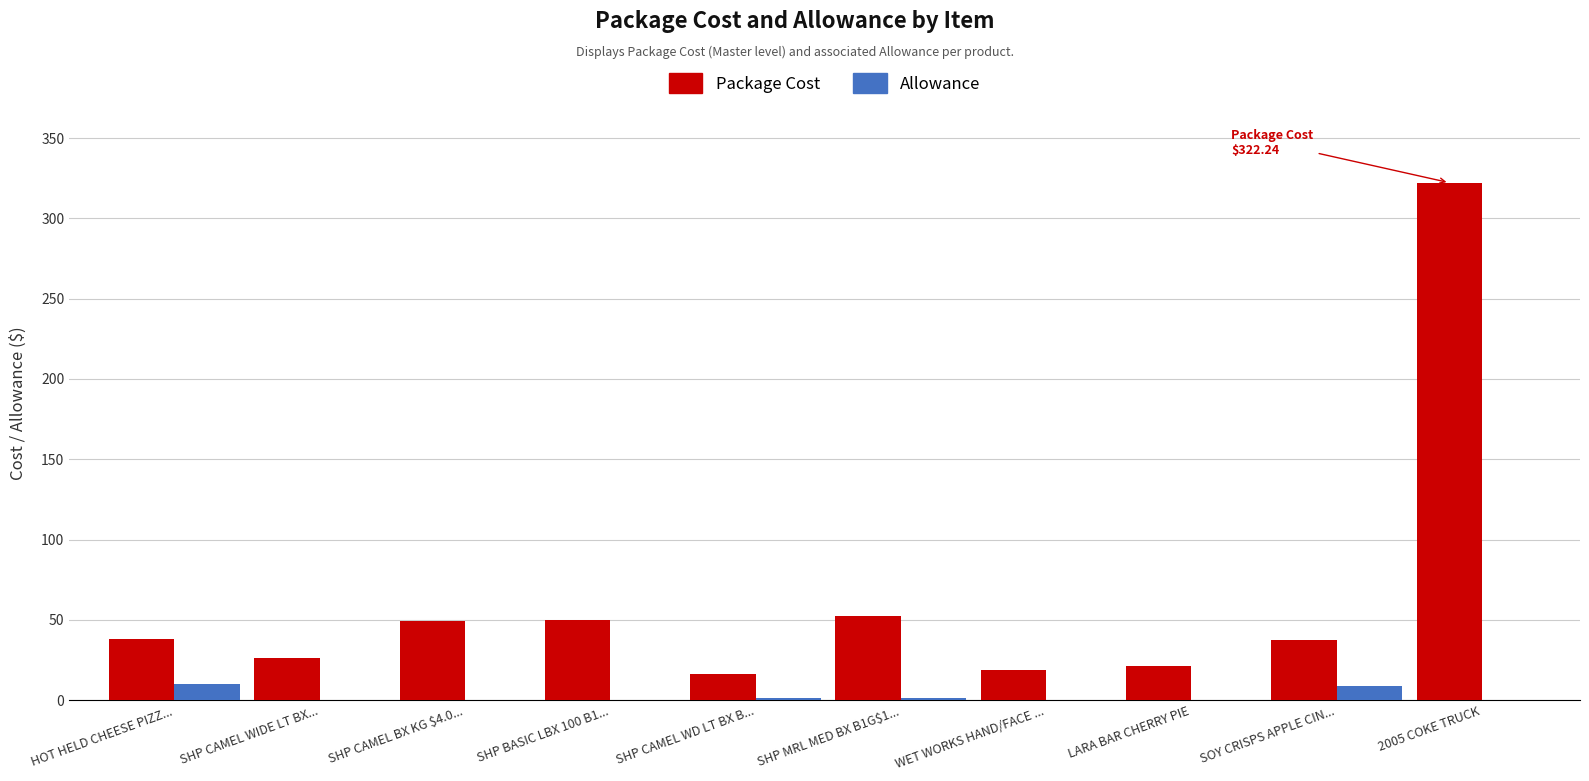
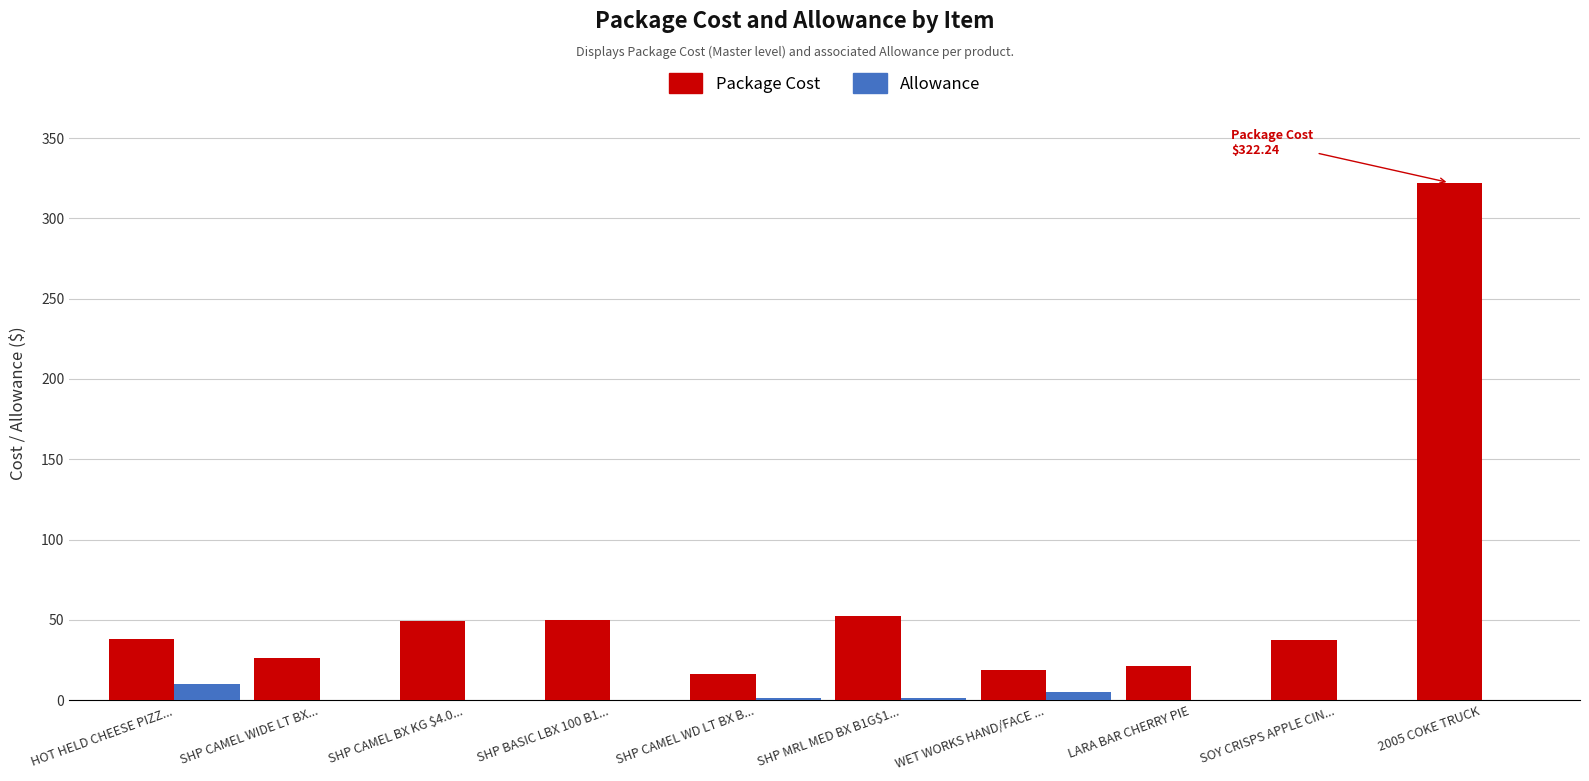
Allowance, WET WORKS HAND/FACE ...: 0 -> 5
Allowance, SOY CRISPS APPLE CIN...: 9 -> 0
